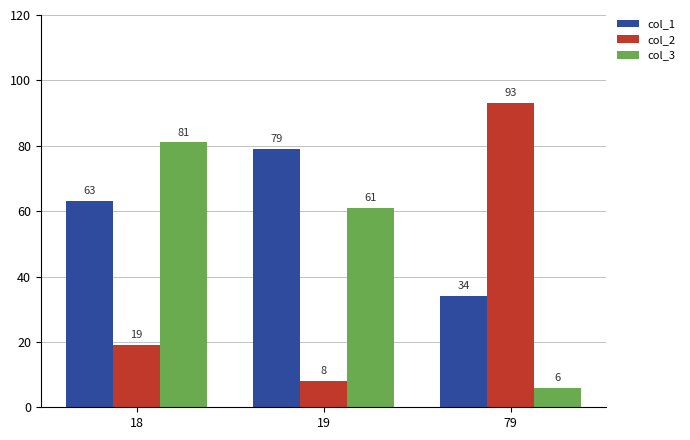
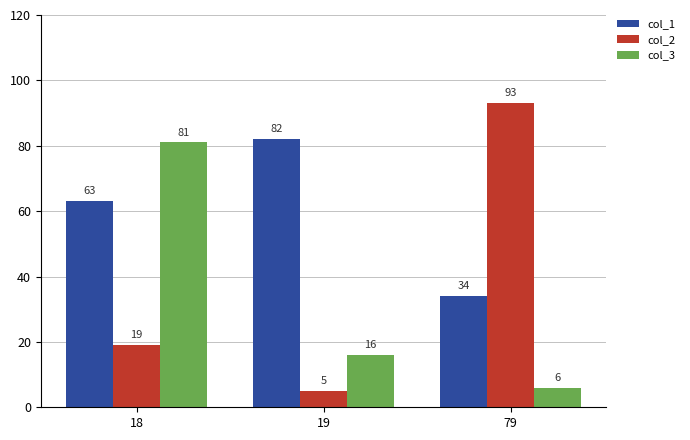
col_1, 19: 79 -> 82
col_2, 19: 8 -> 5
col_3, 19: 61 -> 16
